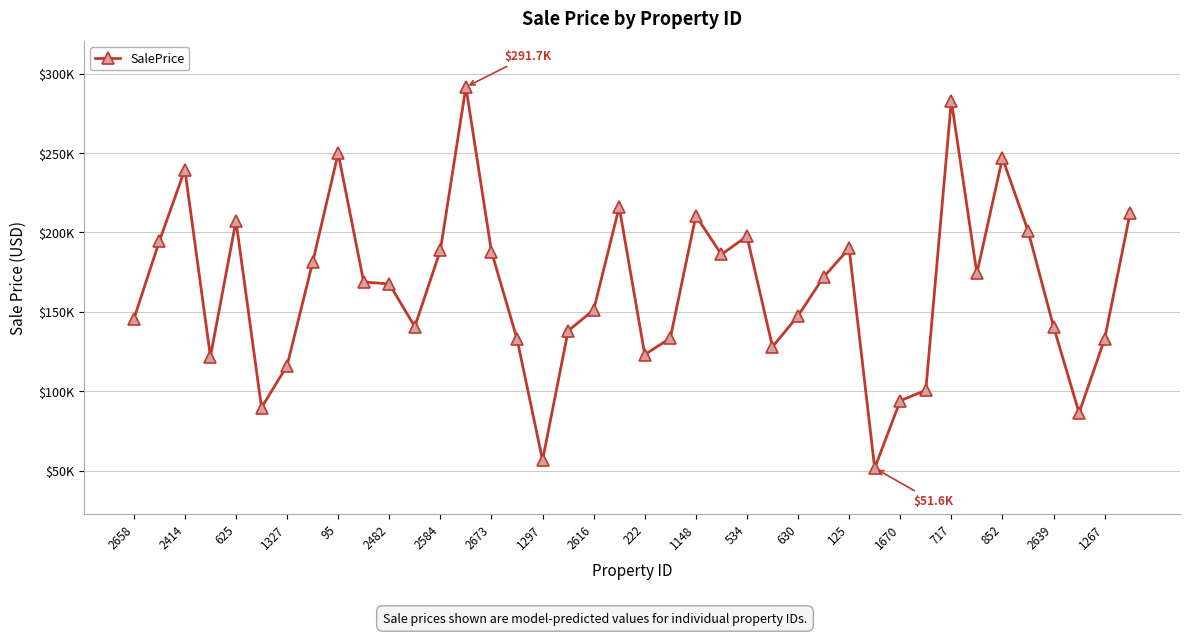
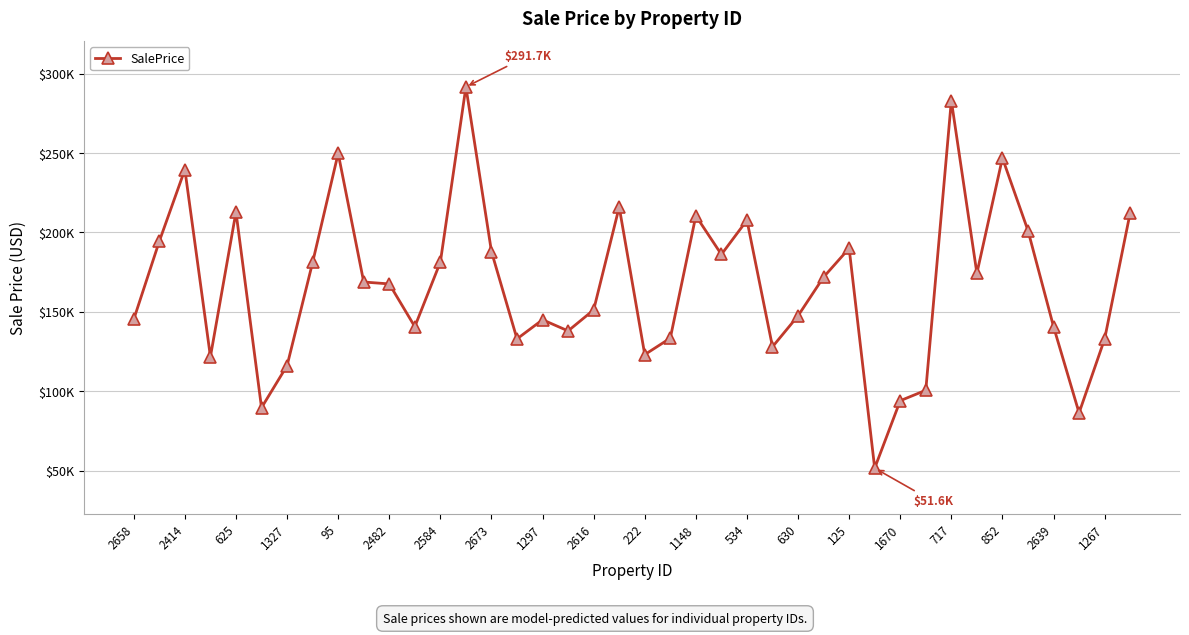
625: $207000 -> $213000
2584: $189000 -> $181000
1297: $57000 -> $145000
534: $198000 -> $208000
